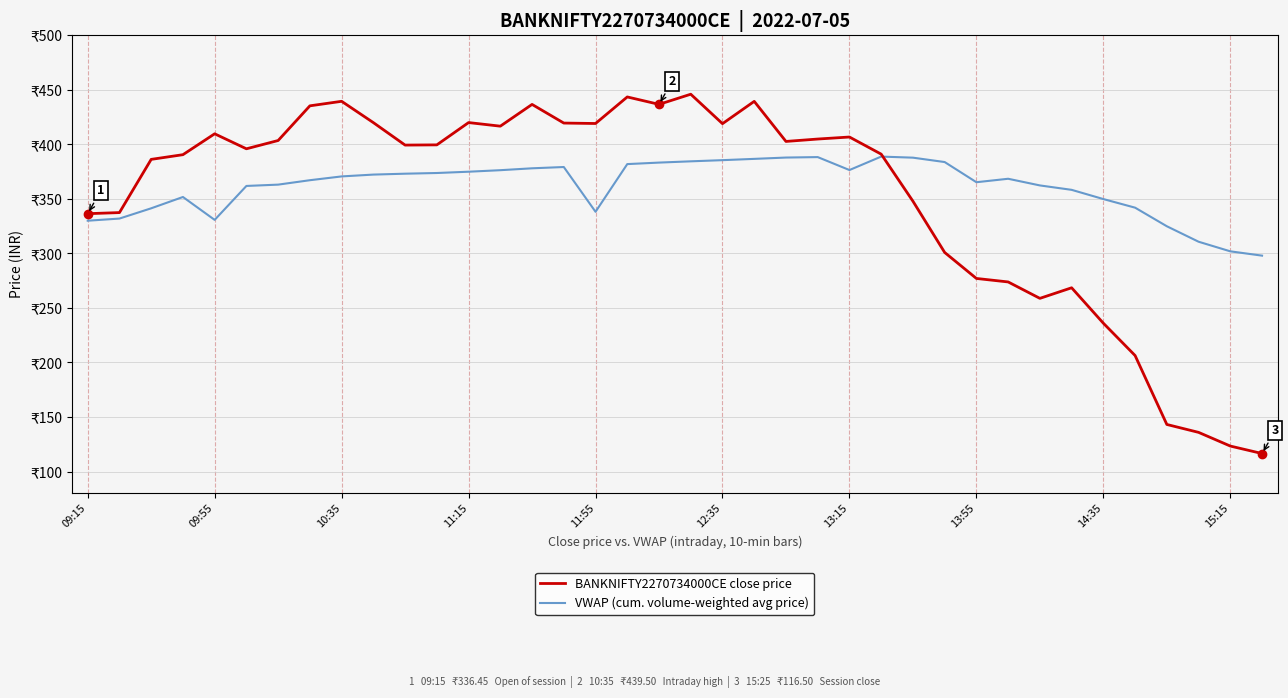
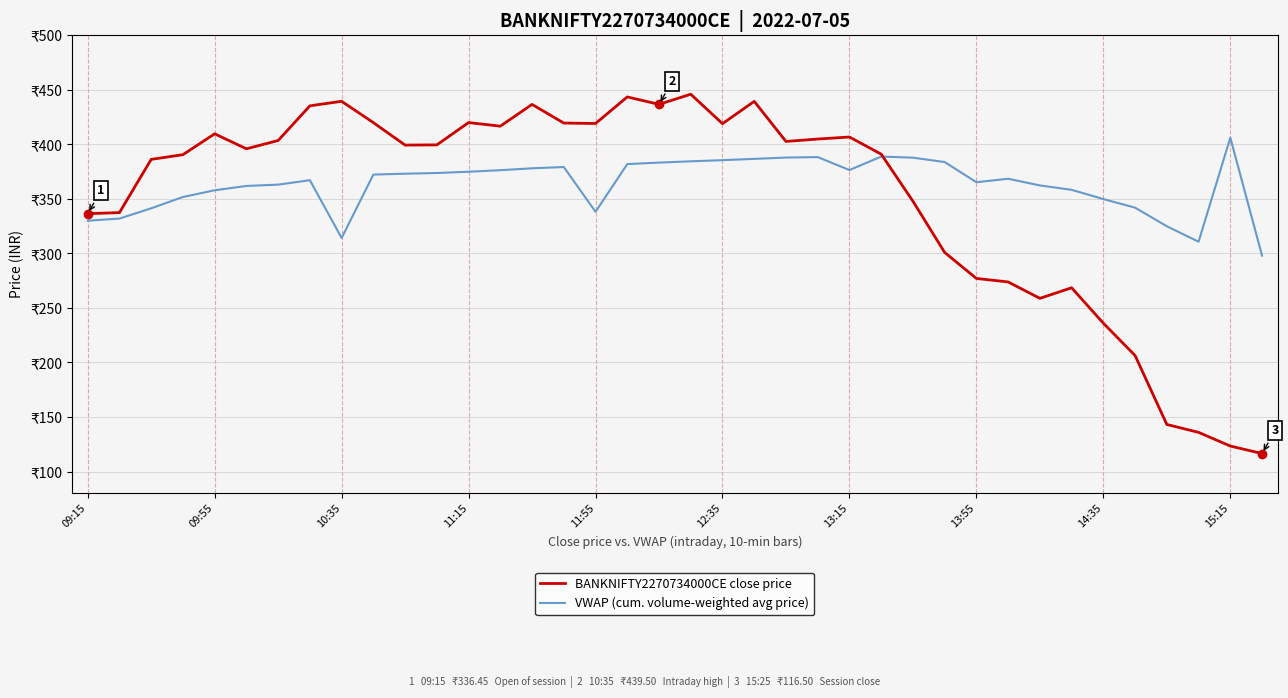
VWAP (cum. volume-weighted avg price), 09:55: ₹331 -> ₹358
VWAP (cum. volume-weighted avg price), 10:35: ₹371 -> ₹314
VWAP (cum. volume-weighted avg price), 15:15: ₹302 -> ₹406
